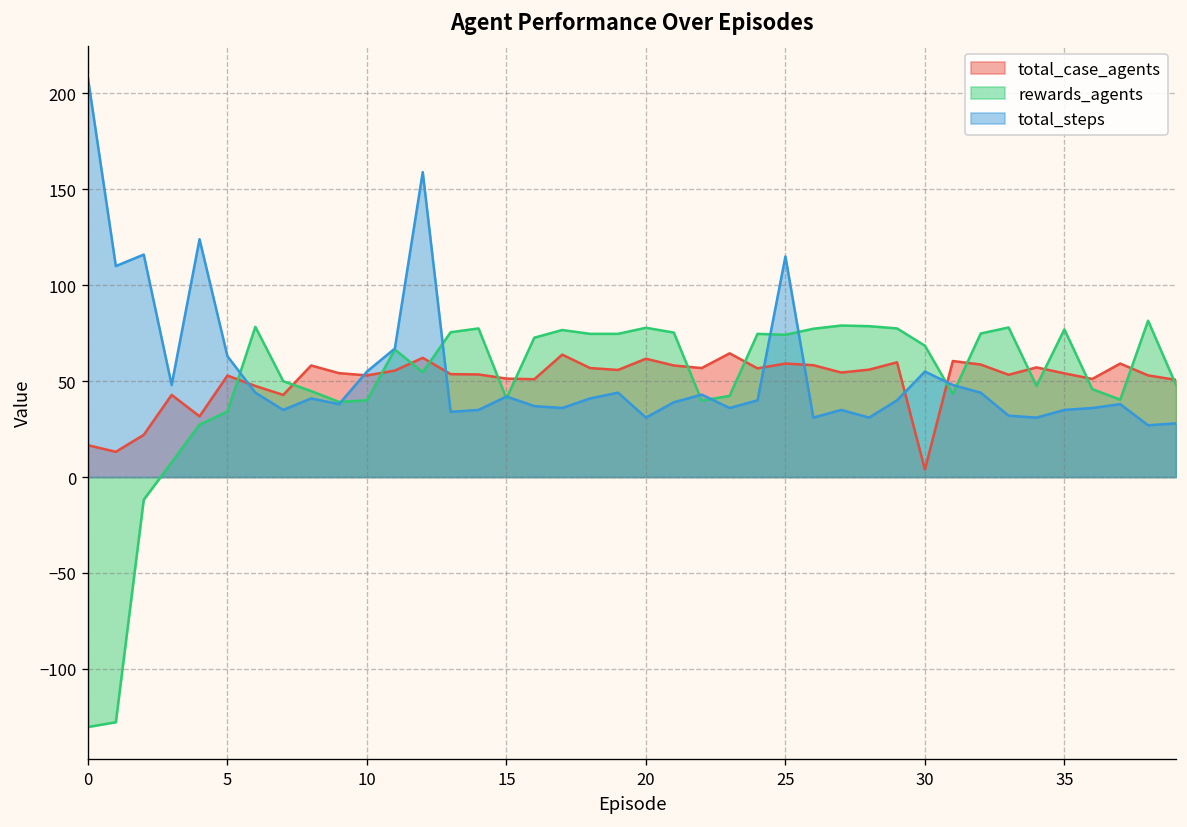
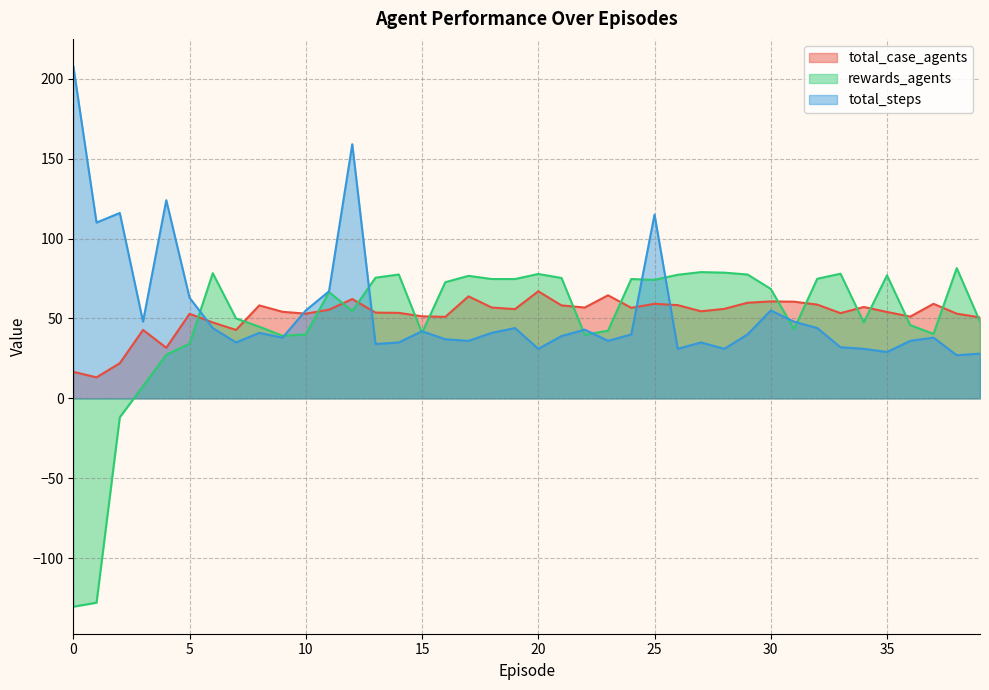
total_case_agents, 20: 62 -> 67
total_case_agents, 30: 4 -> 61
total_steps, 35: 35 -> 29
